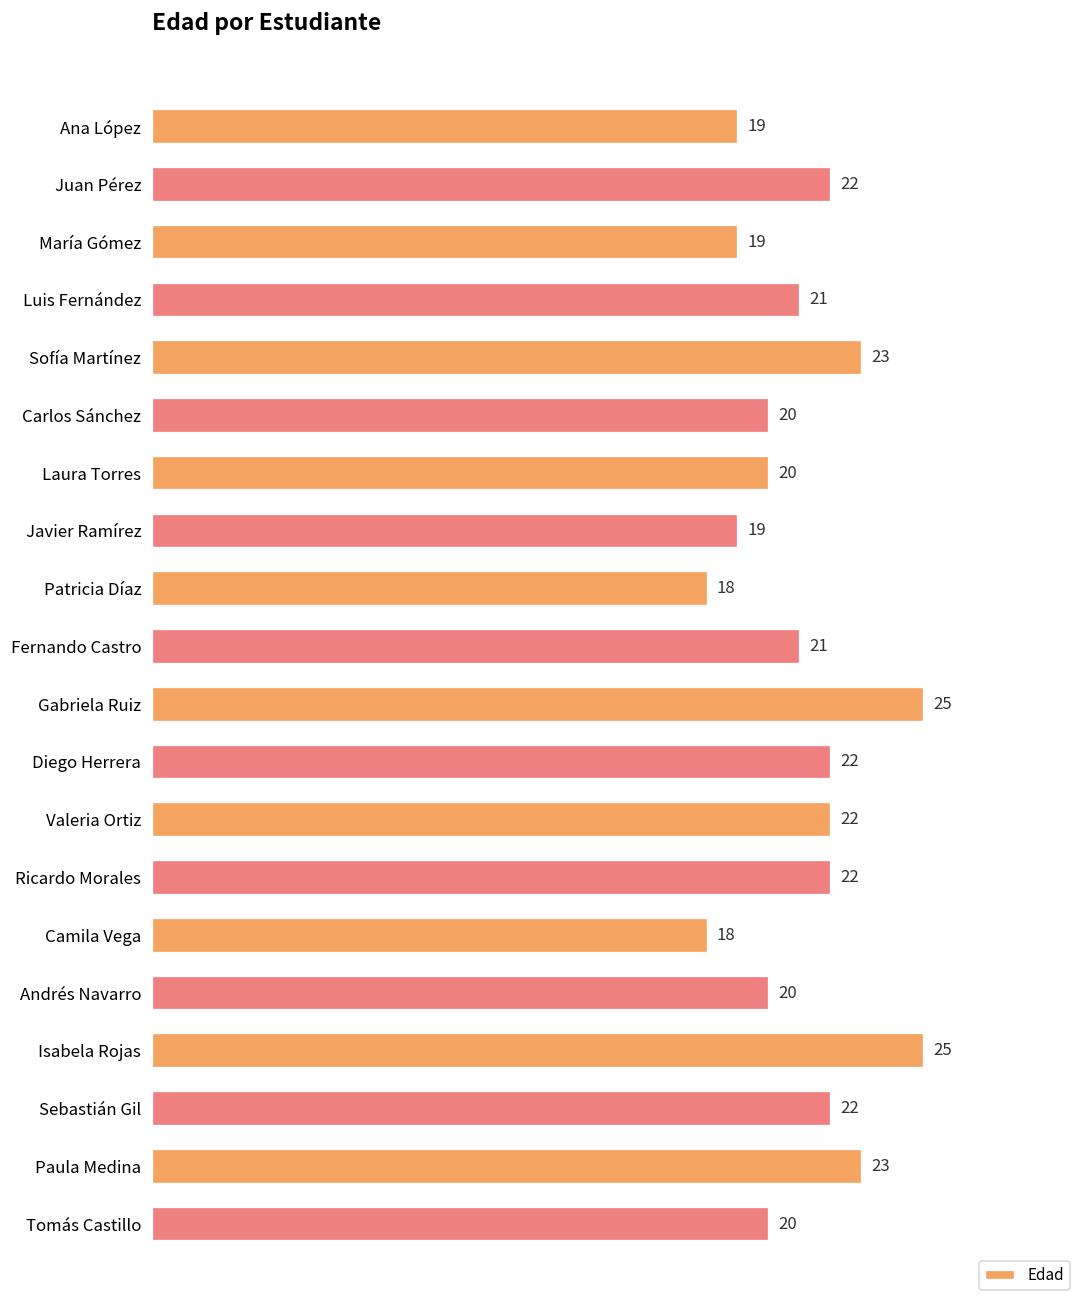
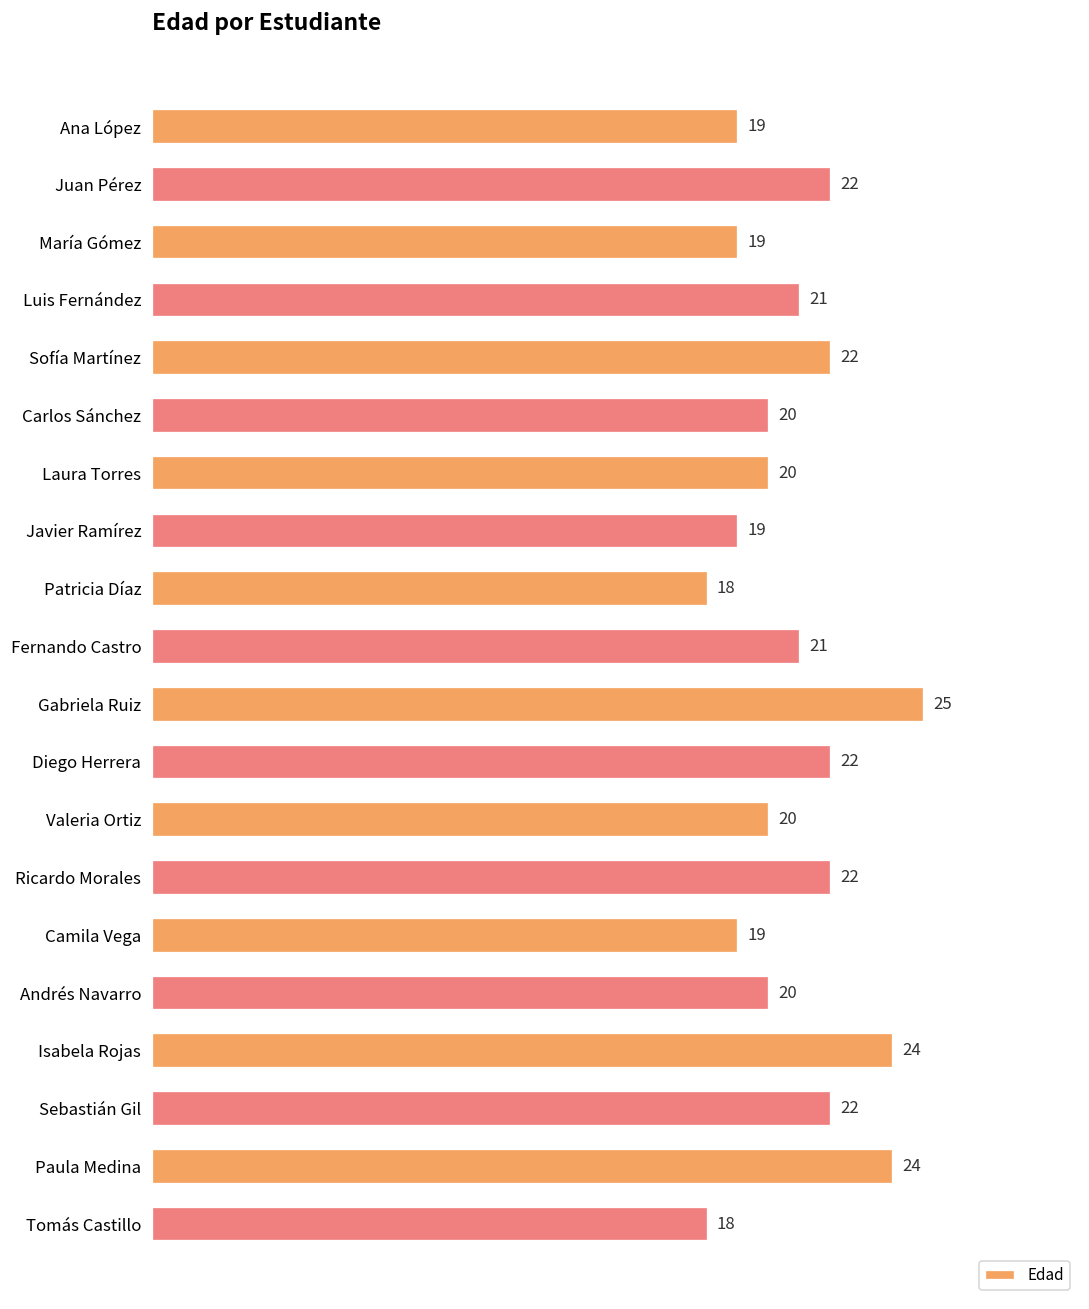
Sofía Martínez: 23 -> 22
Valeria Ortiz: 22 -> 20
Camila Vega: 18 -> 19
Isabela Rojas: 25 -> 24
Paula Medina: 23 -> 24
Tomás Castillo: 20 -> 18
